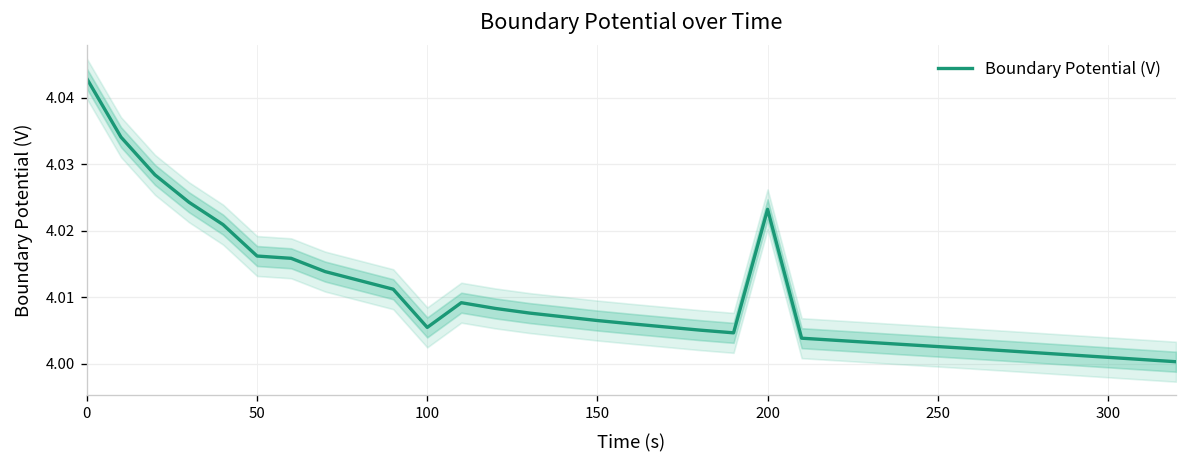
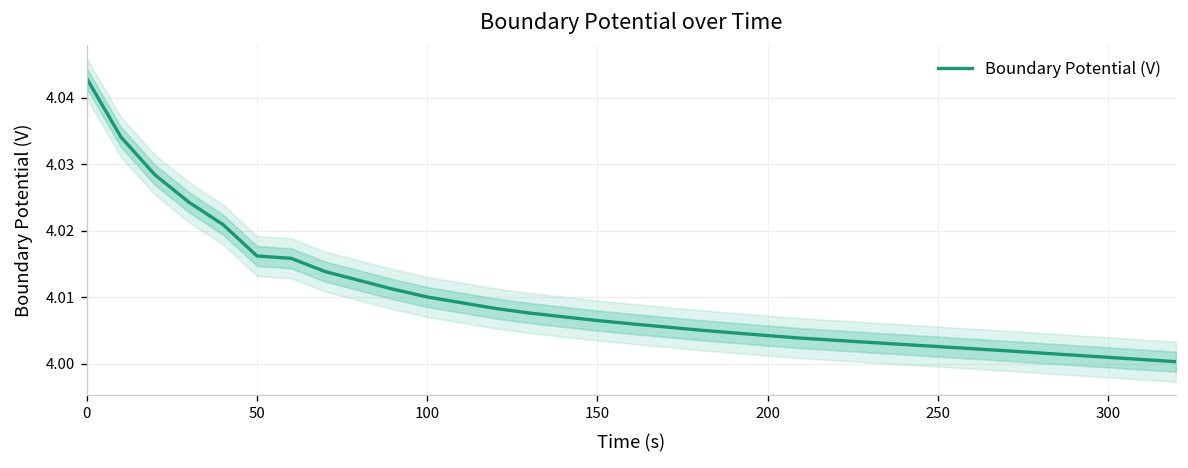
Boundary Potential (V), 100: 4.005 -> 4.010
Boundary Potential (V), 200: 4.023 -> 4.004
